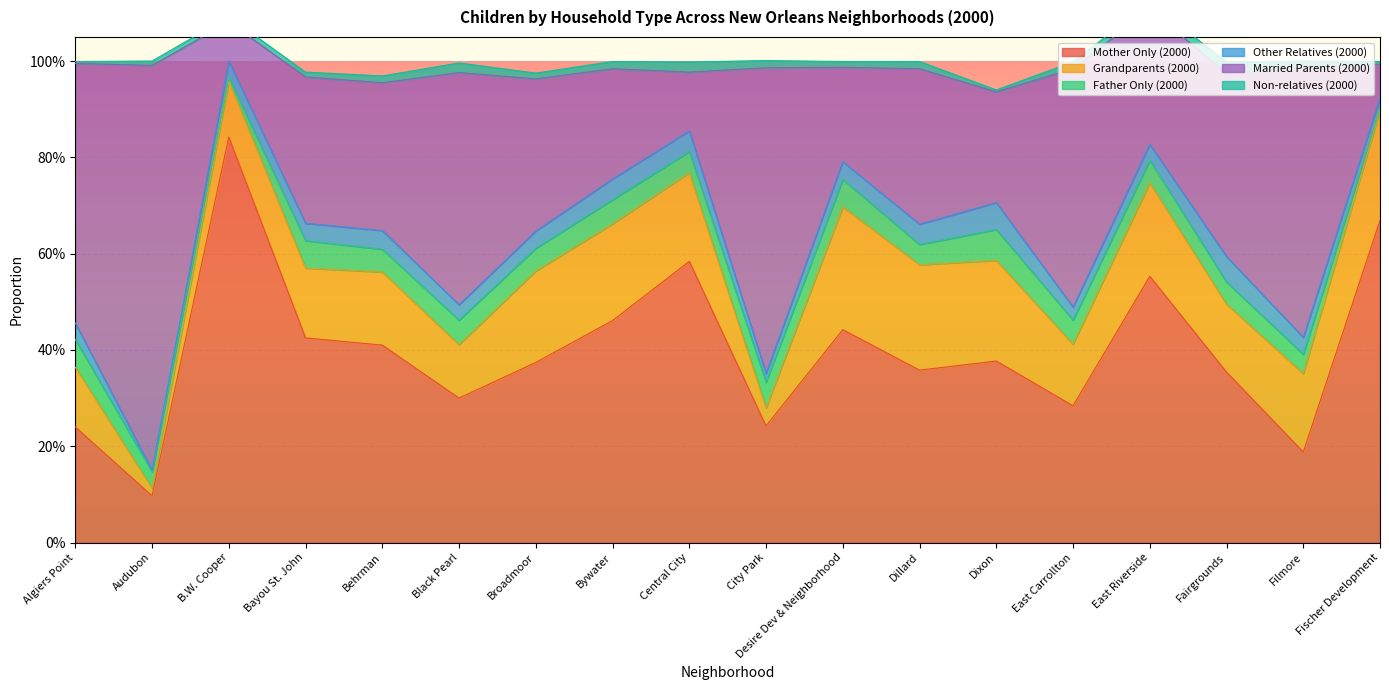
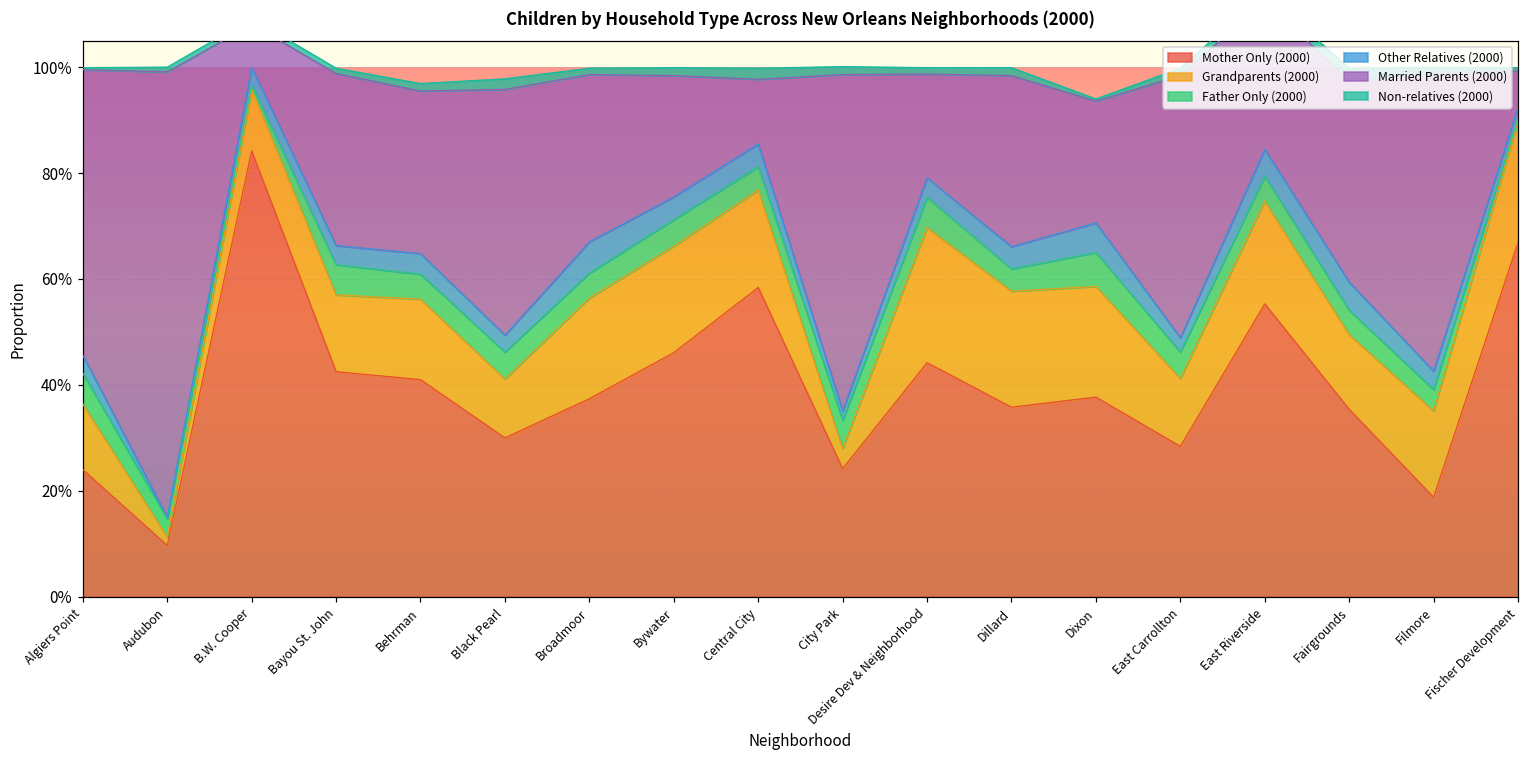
Married Parents (2000), Bayou St. John: 30% -> 32%
Married Parents (2000), Black Pearl: 48% -> 46%
Other Relatives (2000), Broadmoor: 4% -> 6%
Other Relatives (2000), East Riverside: 3% -> 5%
